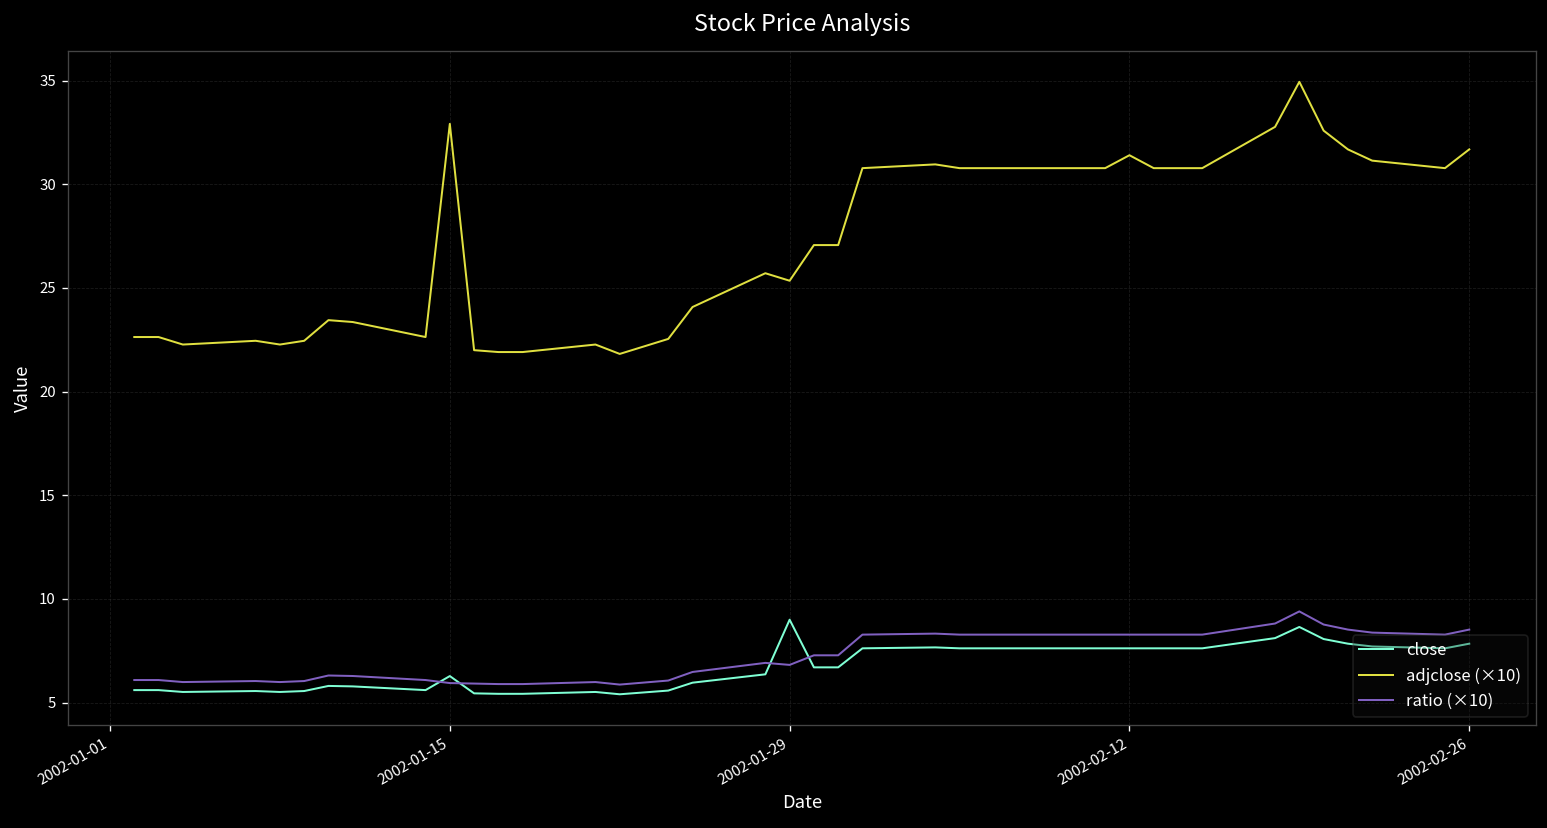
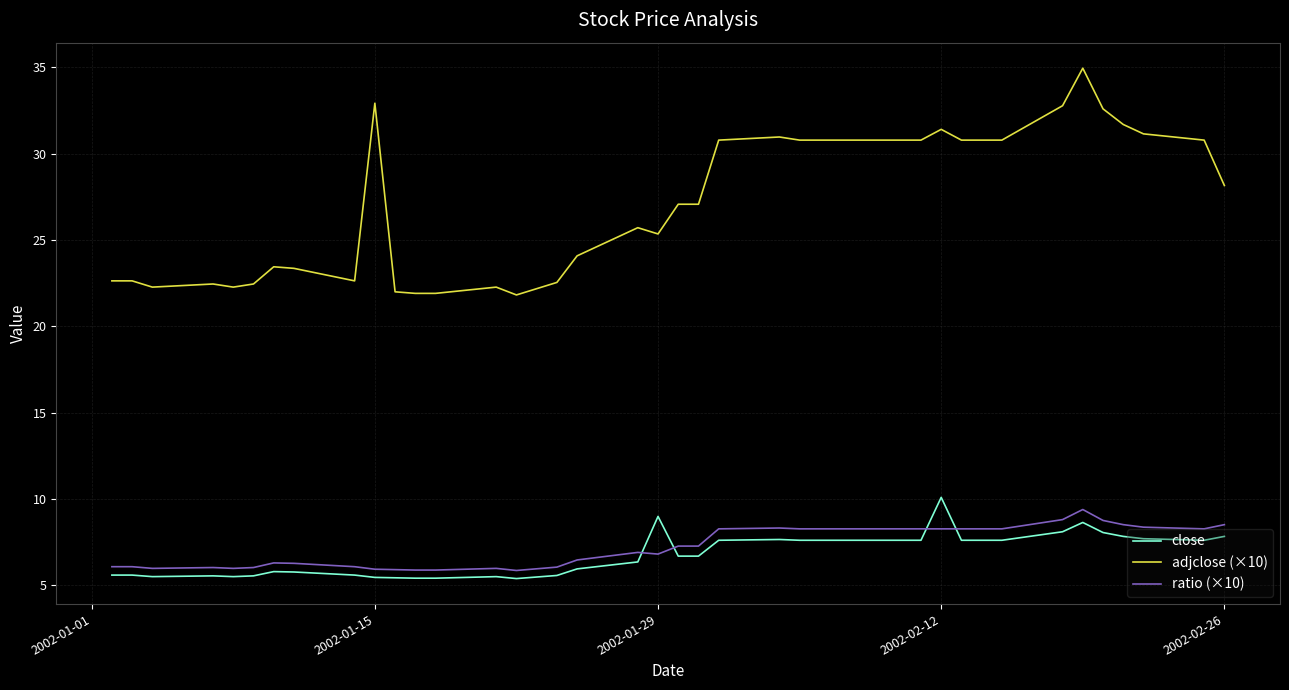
close, 2002-01-15: 6.3 -> 5.5
close, 2002-02-12: 7.6 -> 10.1
adjclose (×10), 2002-02-26: 31.7 -> 28.2
